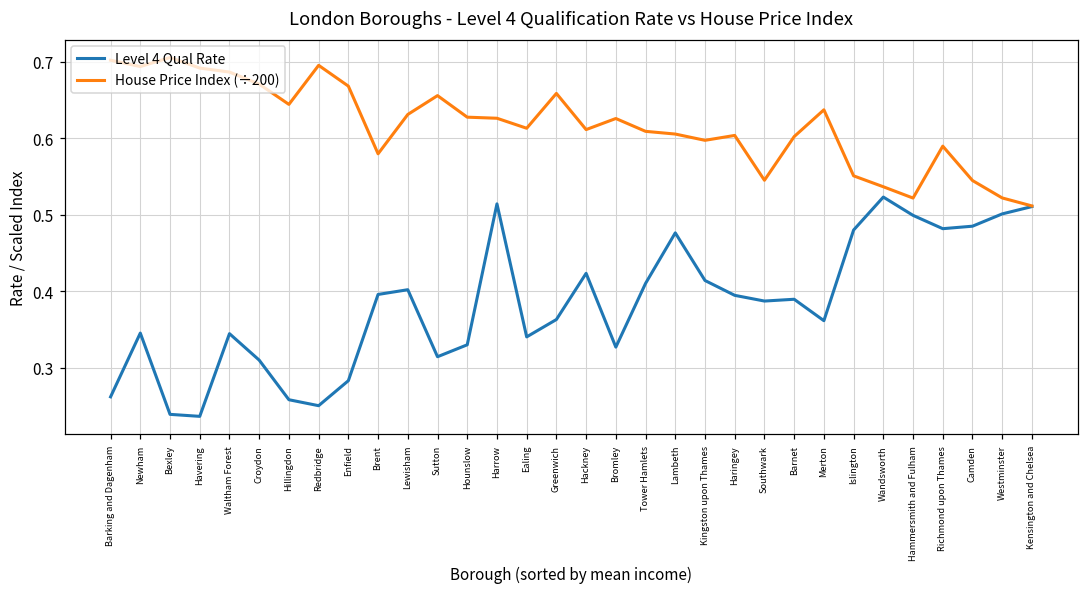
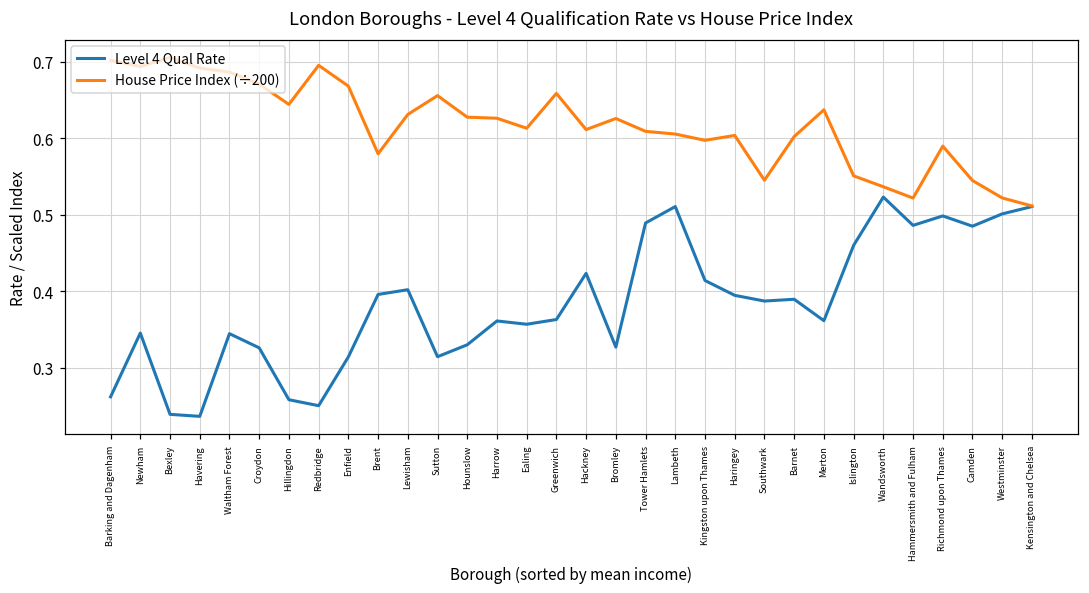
Level 4 Qual Rate, Croydon: 0.31 -> 0.33
Level 4 Qual Rate, Enfield: 0.28 -> 0.31
Level 4 Qual Rate, Harrow: 0.51 -> 0.36
Level 4 Qual Rate, Ealing: 0.34 -> 0.36
Level 4 Qual Rate, Tower Hamlets: 0.41 -> 0.49
Level 4 Qual Rate, Lambeth: 0.48 -> 0.51
Level 4 Qual Rate, Islington: 0.48 -> 0.46
Level 4 Qual Rate, Hammersmith and Fulham: 0.50 -> 0.49
Level 4 Qual Rate, Richmond upon Thames: 0.48 -> 0.50
